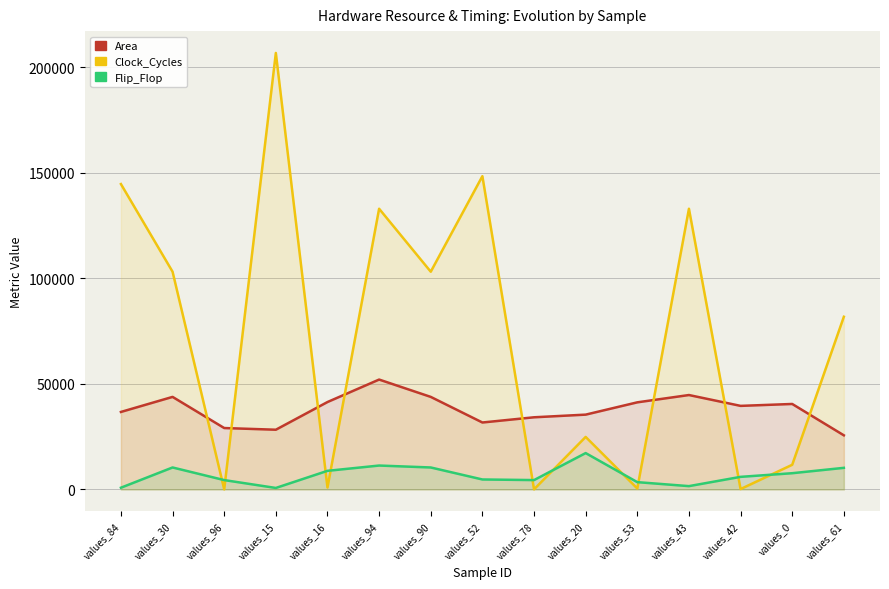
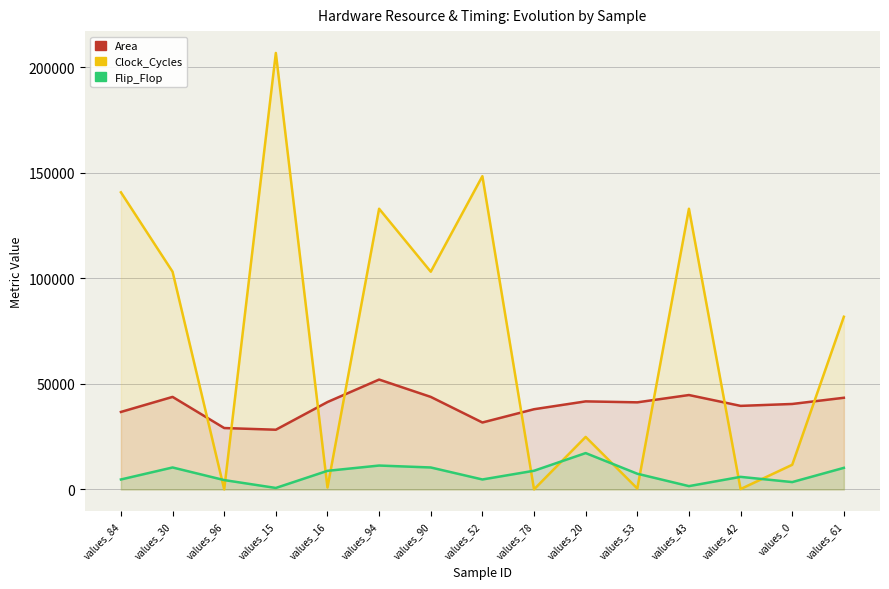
Clock_Cycles, values_84: 145000 -> 141000
Flip_Flop, values_84: 1000 -> 5000
Area, values_78: 34000 -> 38000
Flip_Flop, values_78: 4000 -> 9000
Area, values_20: 35000 -> 42000
Flip_Flop, values_53: 3000 -> 7000
Flip_Flop, values_0: 8000 -> 3000
Area, values_61: 26000 -> 43000
